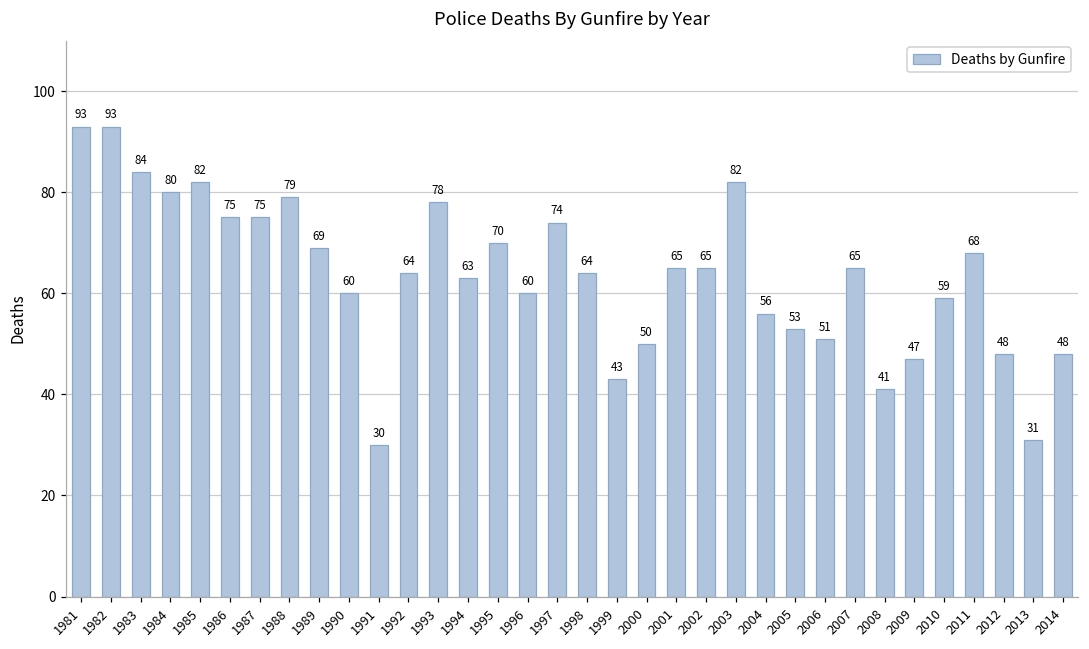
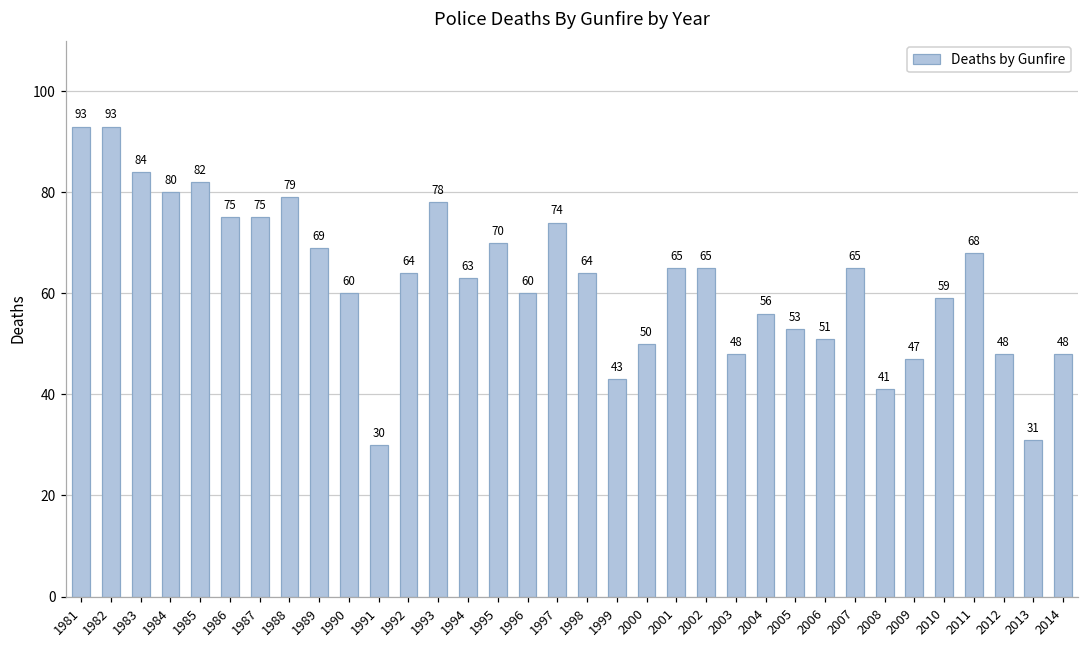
2003: 82 -> 48
